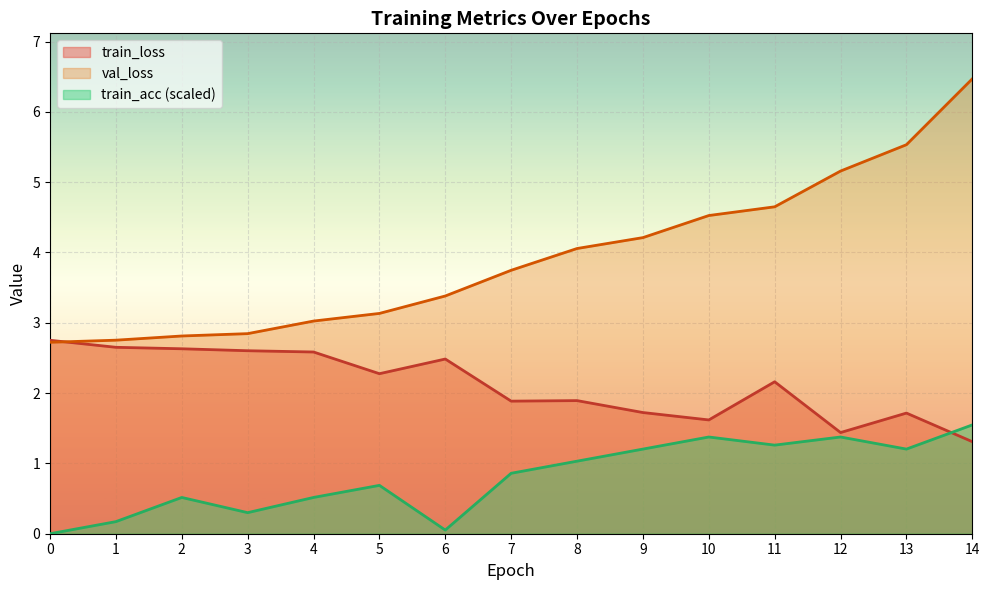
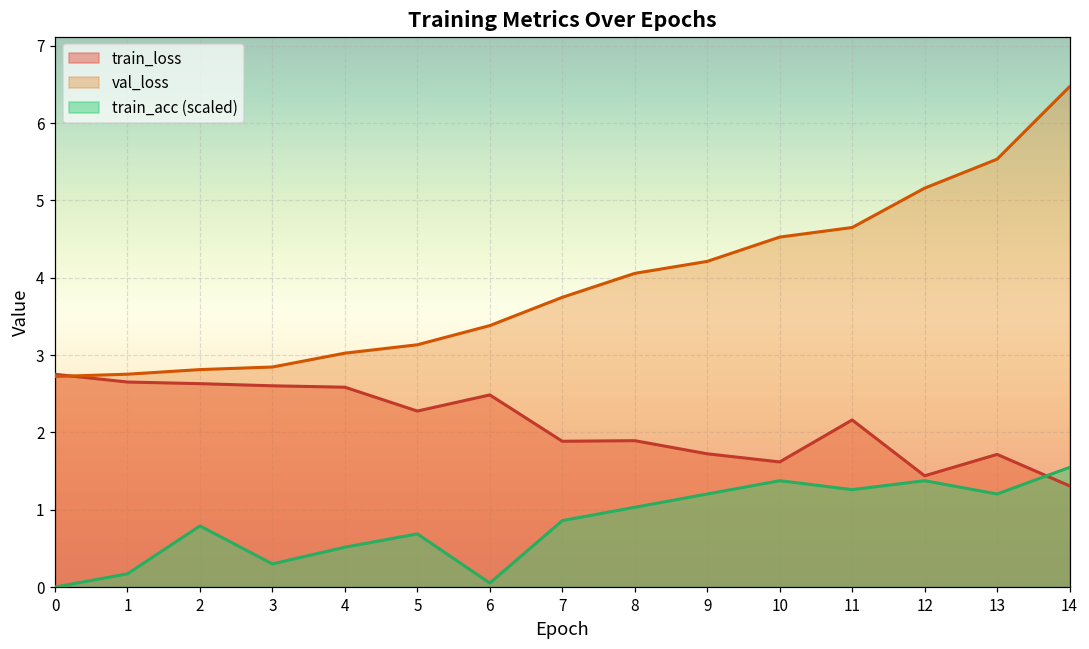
train_acc (scaled), 2: 0.5 -> 0.8
